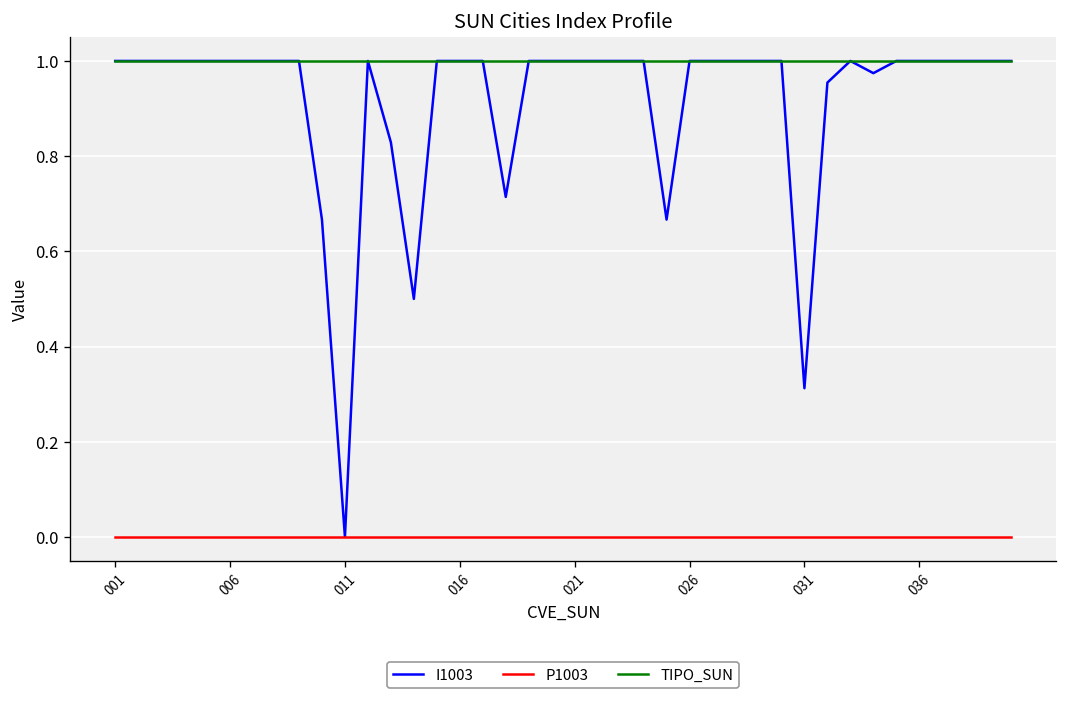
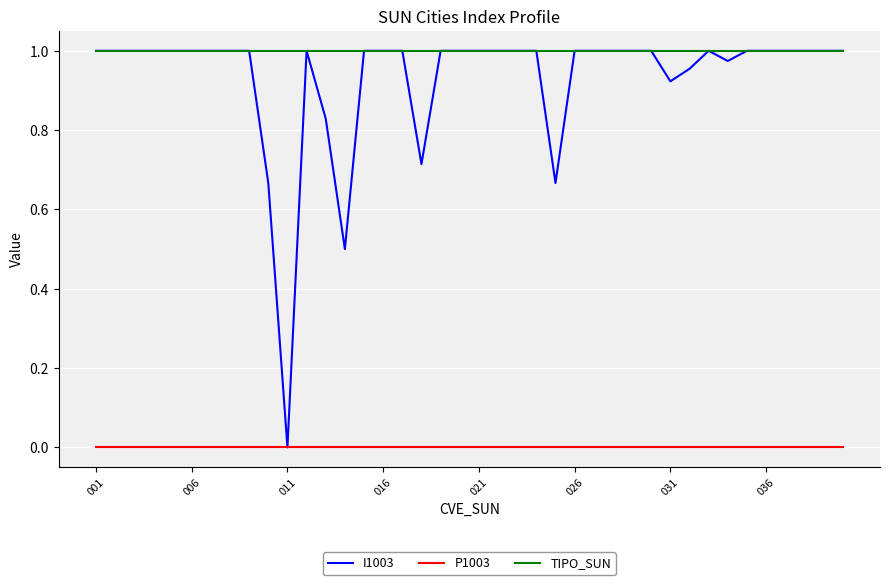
I1003, 031: 0.31 -> 0.92
